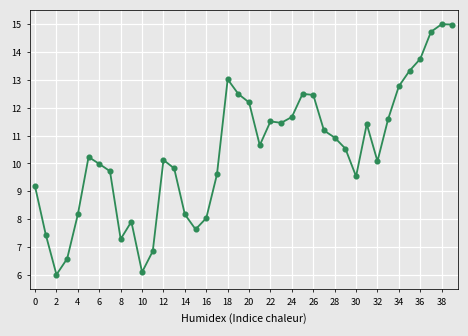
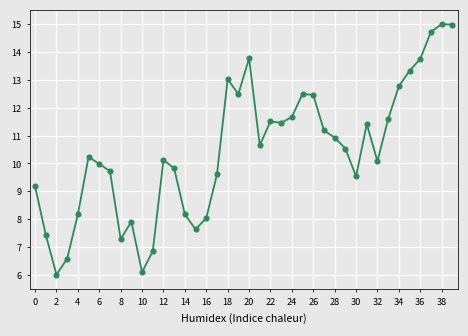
20: 12.2 -> 13.8
